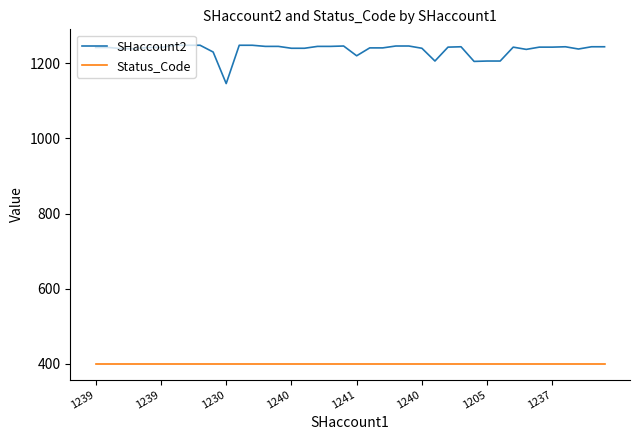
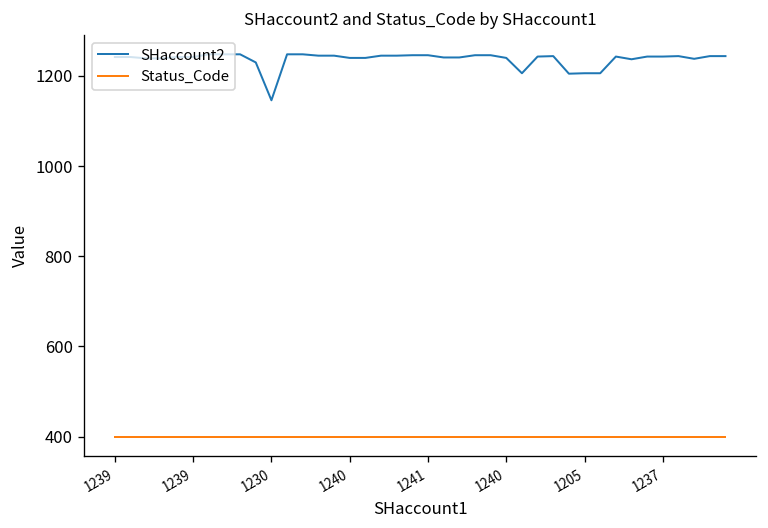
SHaccount2, 1241: 1220 -> 1250
